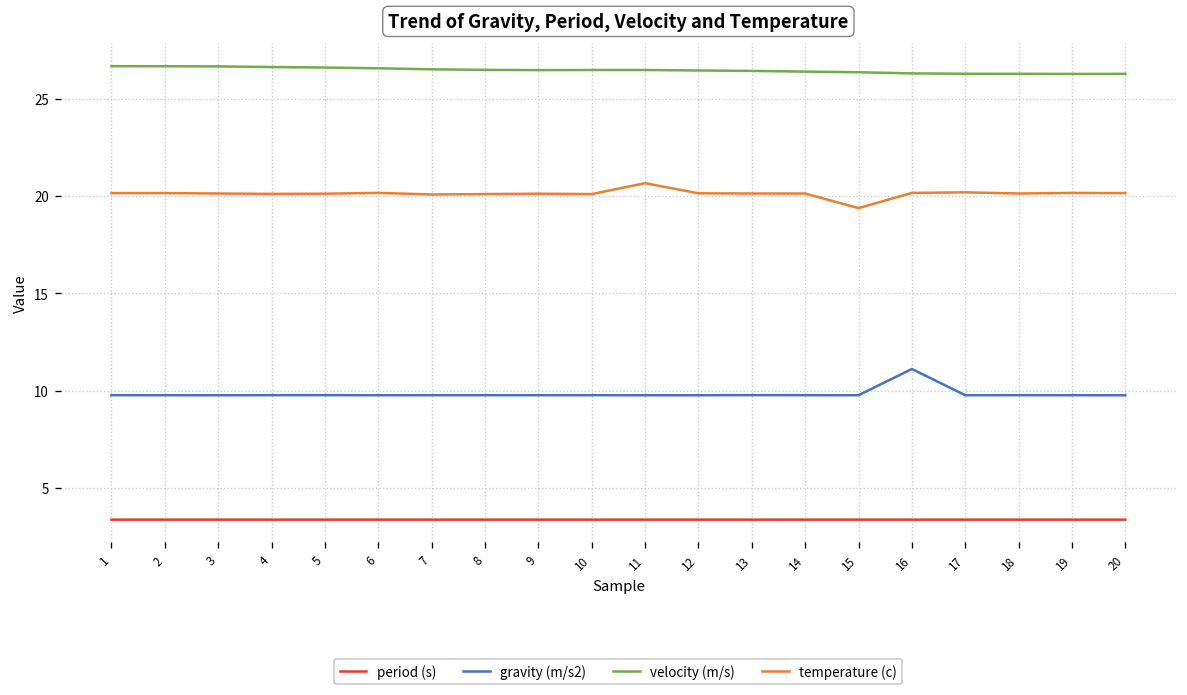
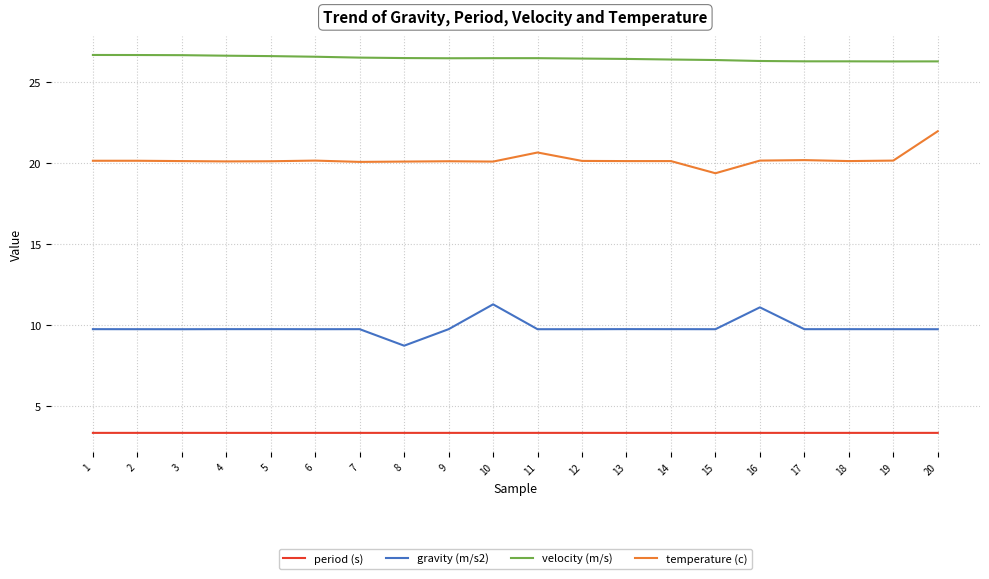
gravity (m/s2), 8: 9.8 -> 8.7
gravity (m/s2), 10: 9.8 -> 11.3
temperature (c), 20: 20.2 -> 22.0
